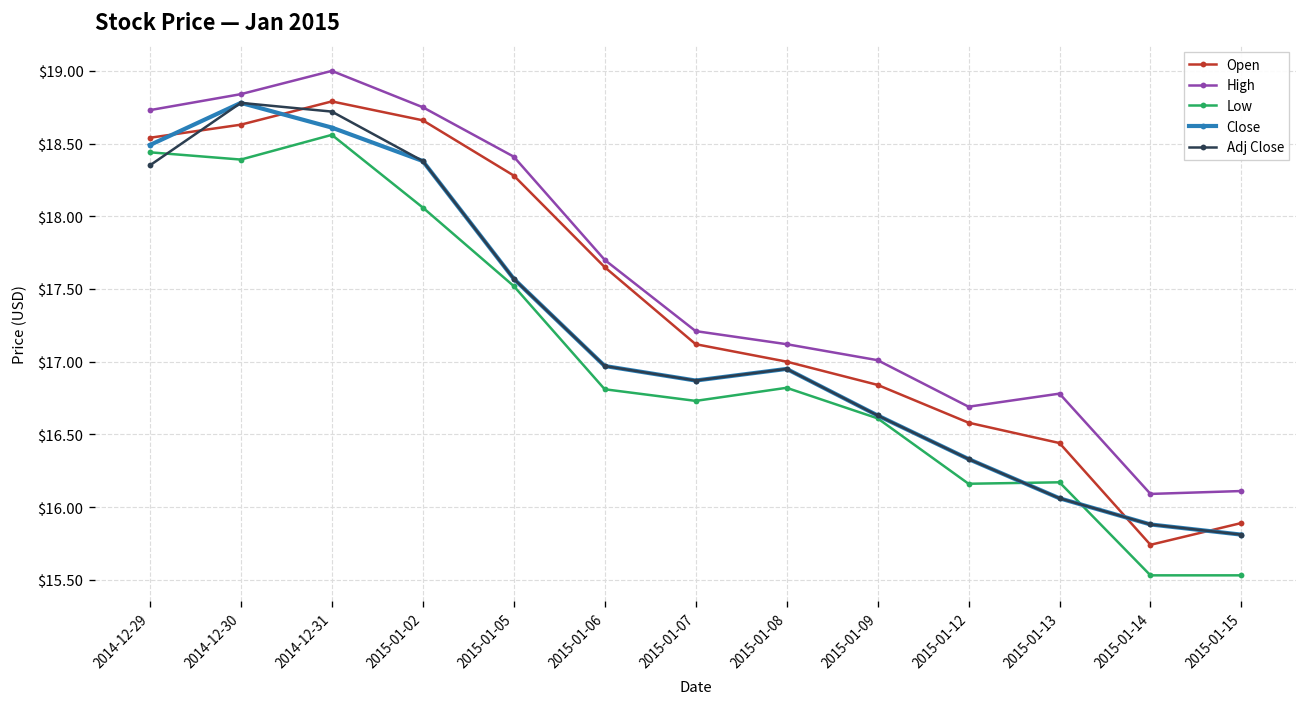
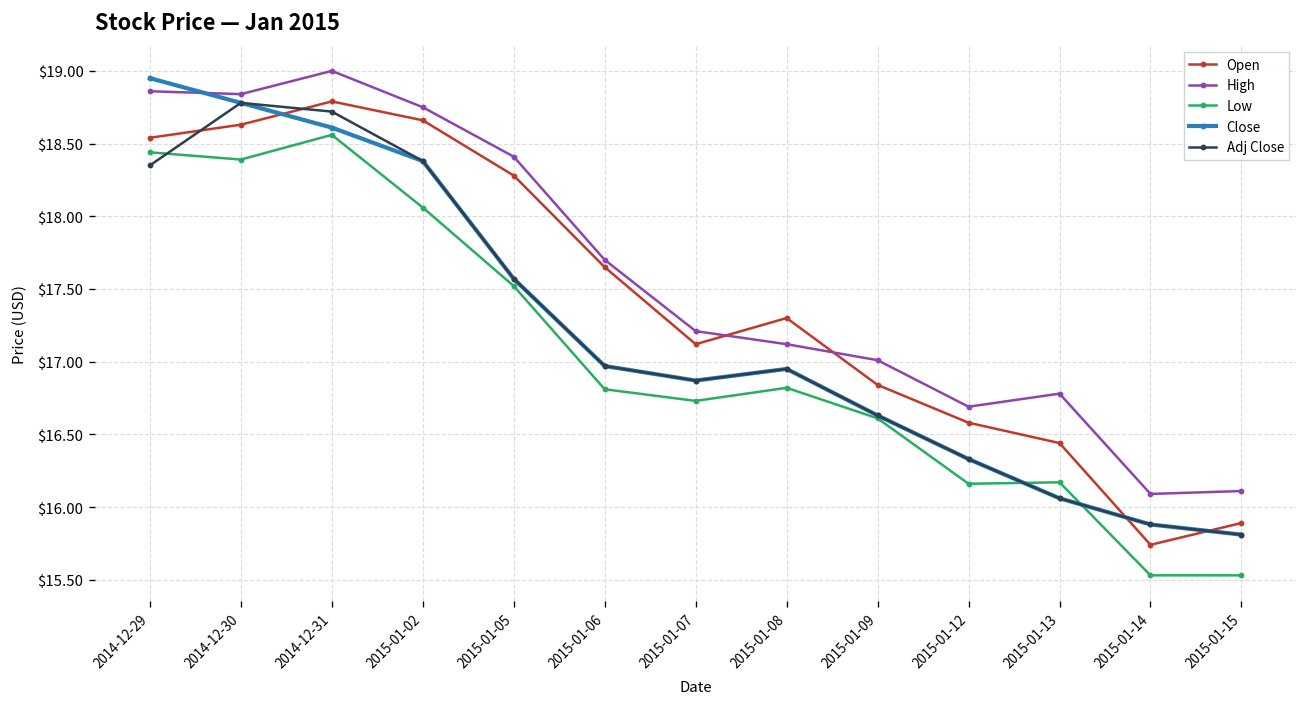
High, 2014-12-29: $18.73 -> $18.86
Close, 2014-12-29: $18.49 -> $18.95
Open, 2015-01-08: $17.0 -> $17.3
